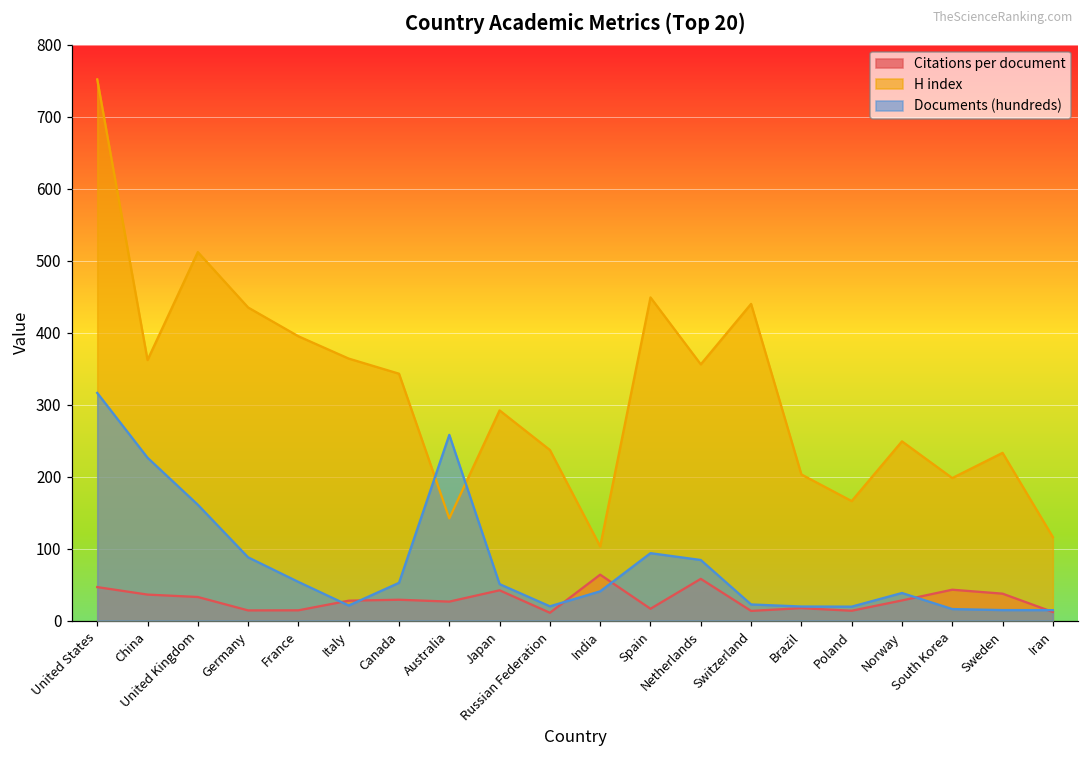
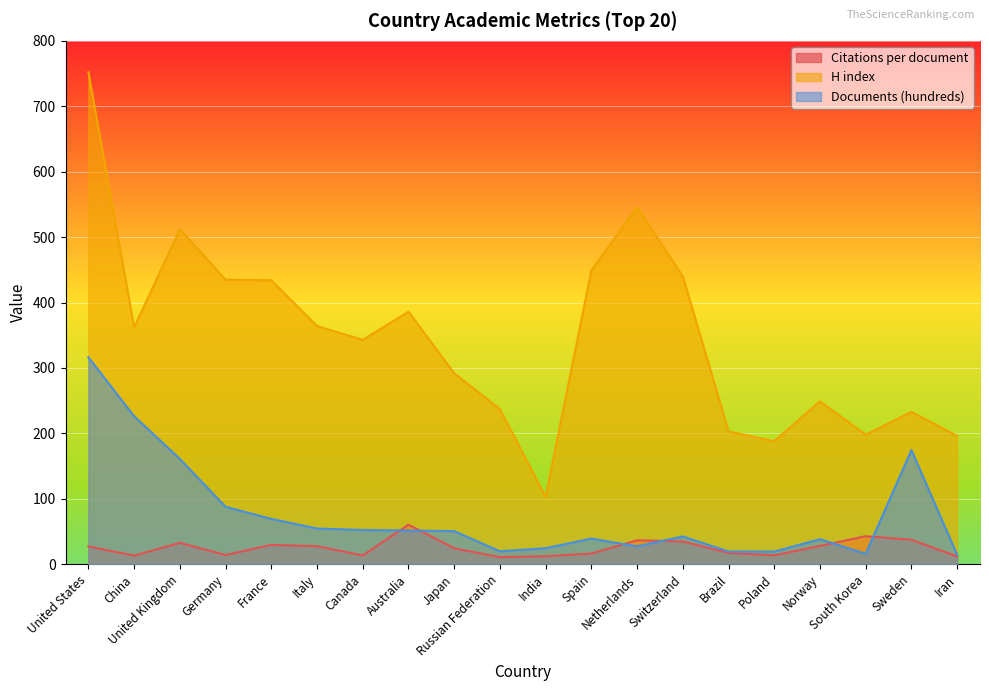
Citations per document, United States: 50 -> 30
Citations per document, China: 40 -> 10
Citations per document, France: 10 -> 30
H index, France: 400 -> 430
Documents (hundreds), France: 50 -> 70
Documents (hundreds), Italy: 20 -> 50
Citations per document, Canada: 30 -> 10
Citations per document, Australia: 30 -> 60
H index, Australia: 140 -> 390
Documents (hundreds), Australia: 260 -> 50
Citations per document, Japan: 40 -> 20
Citations per document, India: 60 -> 10
Documents (hundreds), India: 40 -> 20
Documents (hundreds), Spain: 90 -> 40
Citations per document, Netherlands: 60 -> 40
H index, Netherlands: 360 -> 550
Documents (hundreds), Netherlands: 80 -> 30
Citations per document, Switzerland: 10 -> 30
Documents (hundreds), Switzerland: 20 -> 40
H index, Poland: 170 -> 190
Documents (hundreds), Sweden: 10 -> 170
H index, Iran: 120 -> 200
